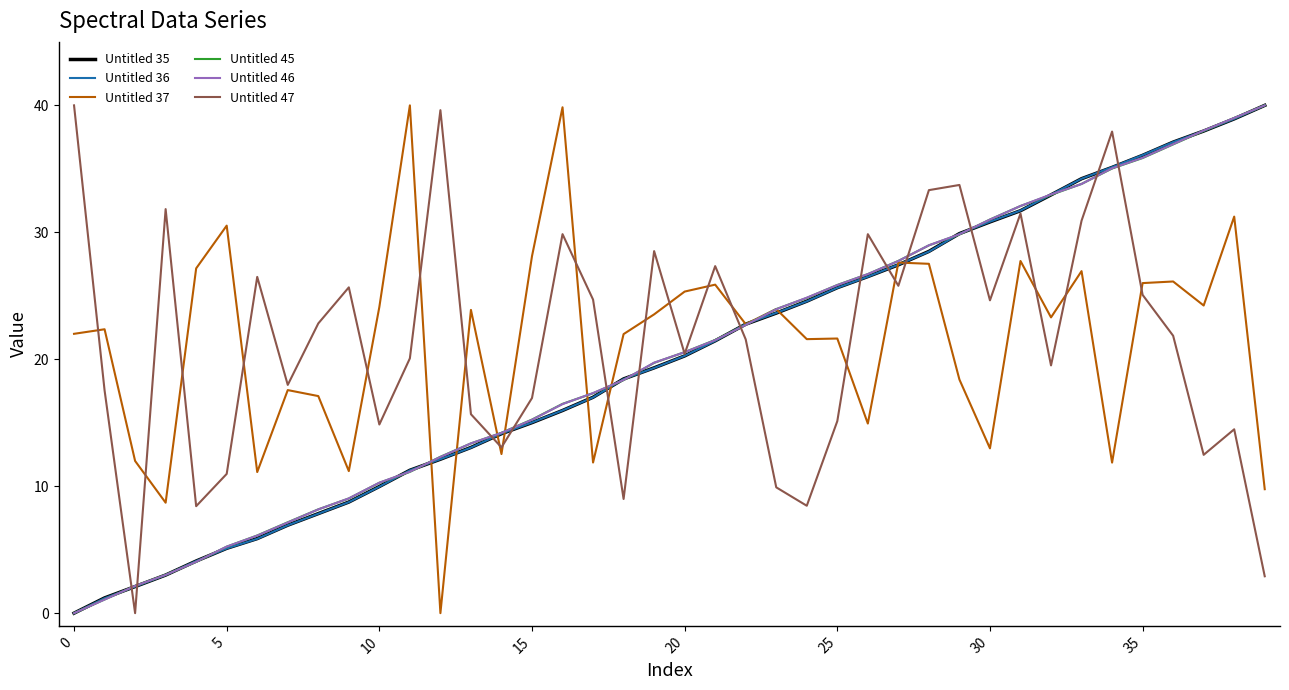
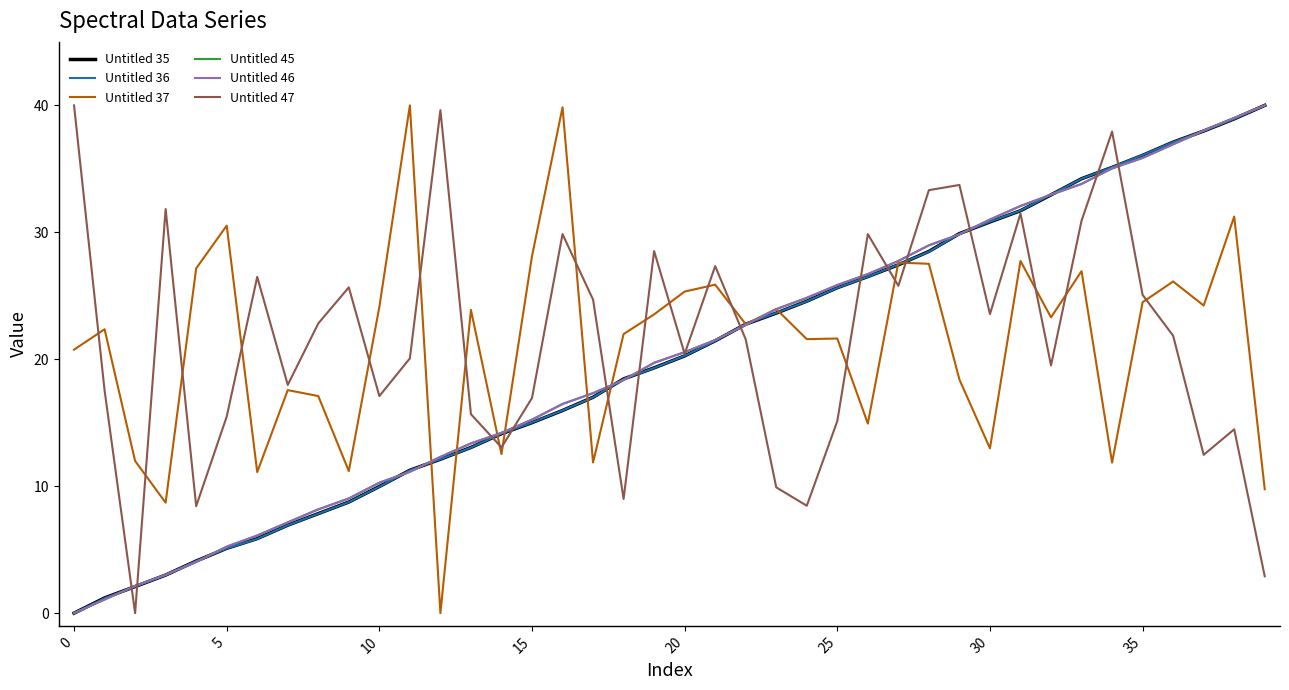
Untitled 37, 0: 22.0 -> 20.8
Untitled 47, 5: 11.0 -> 15.5
Untitled 47, 10: 14.9 -> 17.1
Untitled 47, 30: 24.6 -> 23.6
Untitled 37, 35: 26.0 -> 24.5
